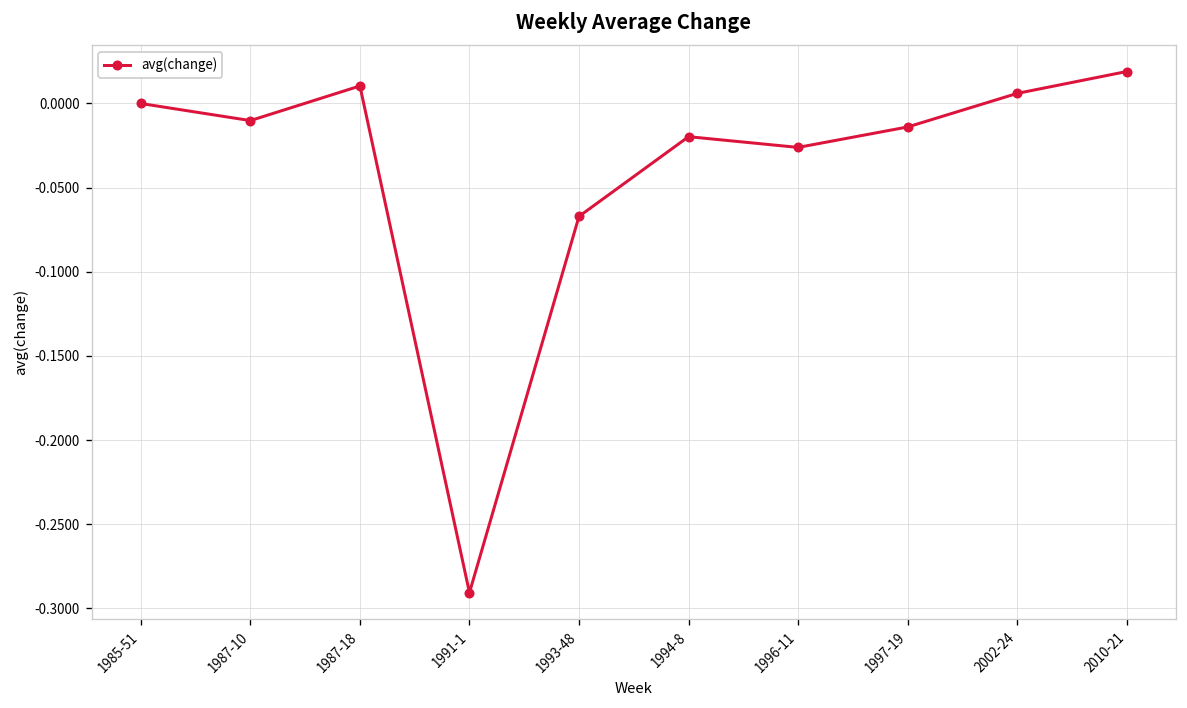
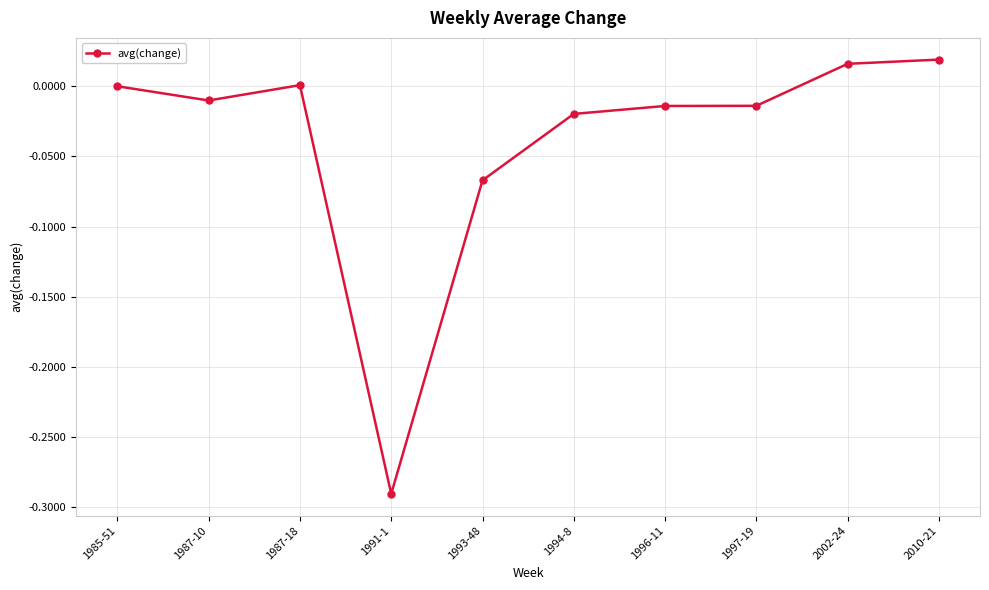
1987-18: 0.010 -> 0.001
1996-11: -0.026 -> -0.014
2002-24: 0.006 -> 0.016
